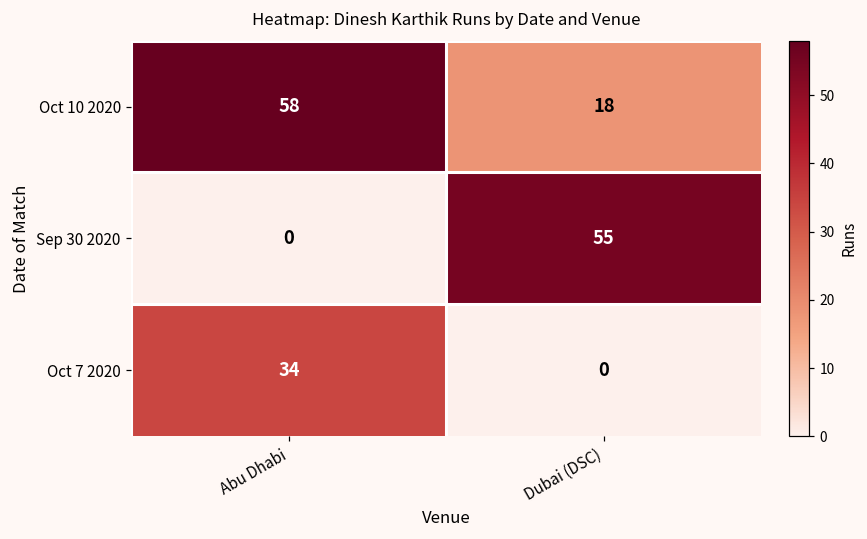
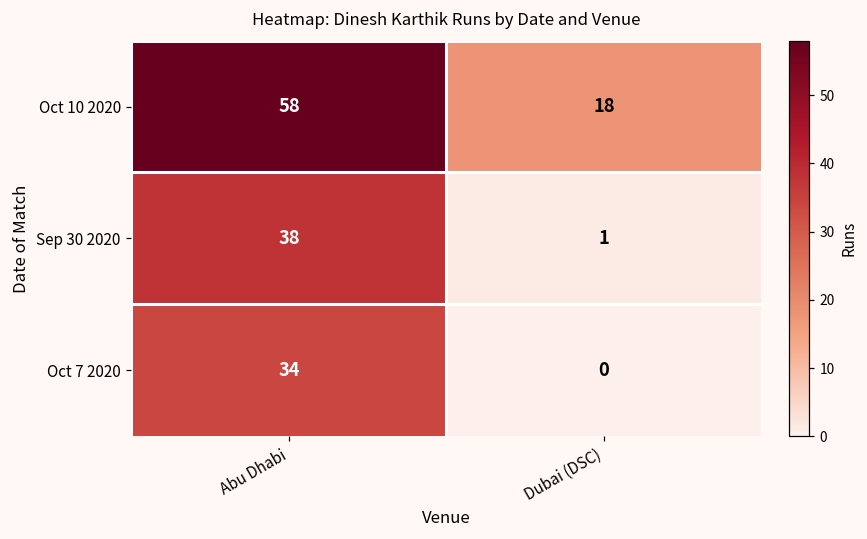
Sep 30 2020, Abu Dhabi: 0 -> 38
Sep 30 2020, Dubai (DSC): 55 -> 1
